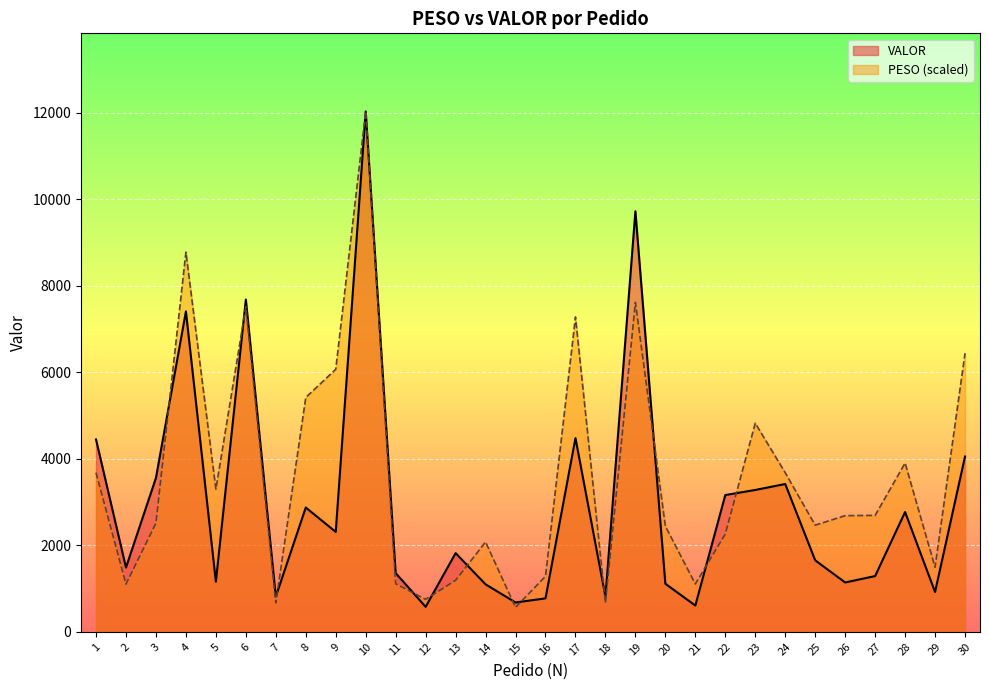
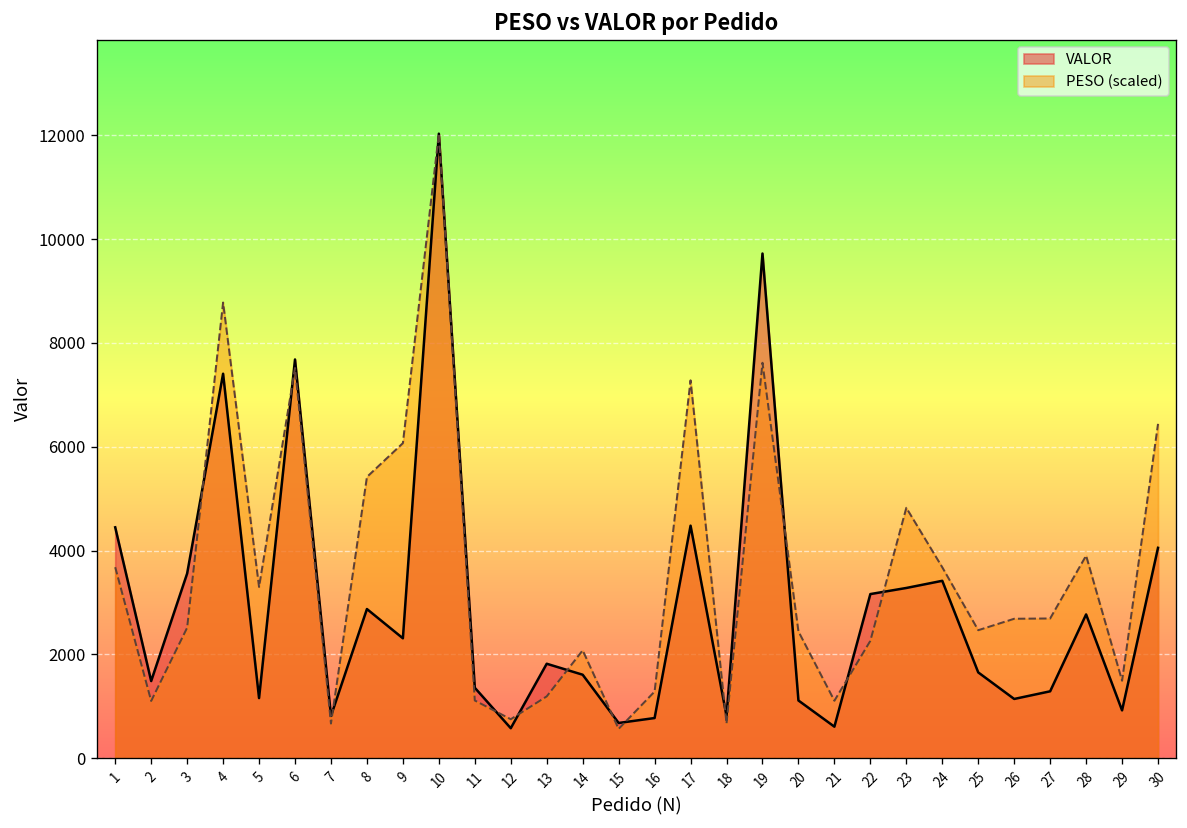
VALOR, 14: 1100 -> 1600
